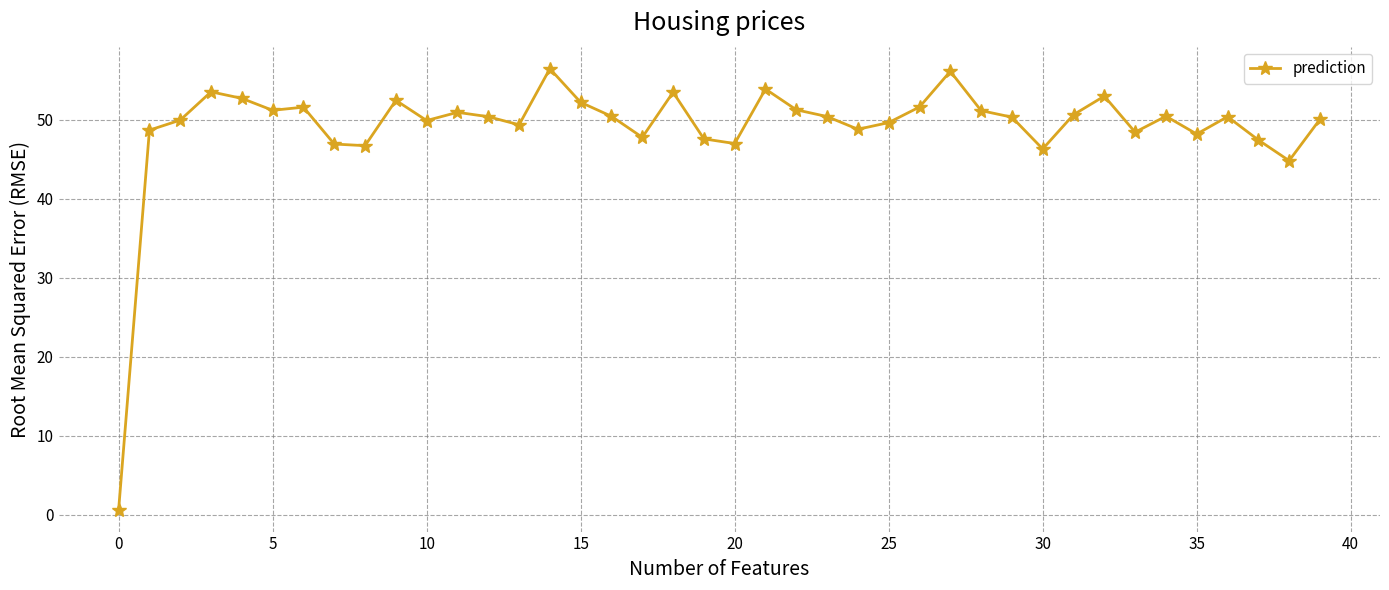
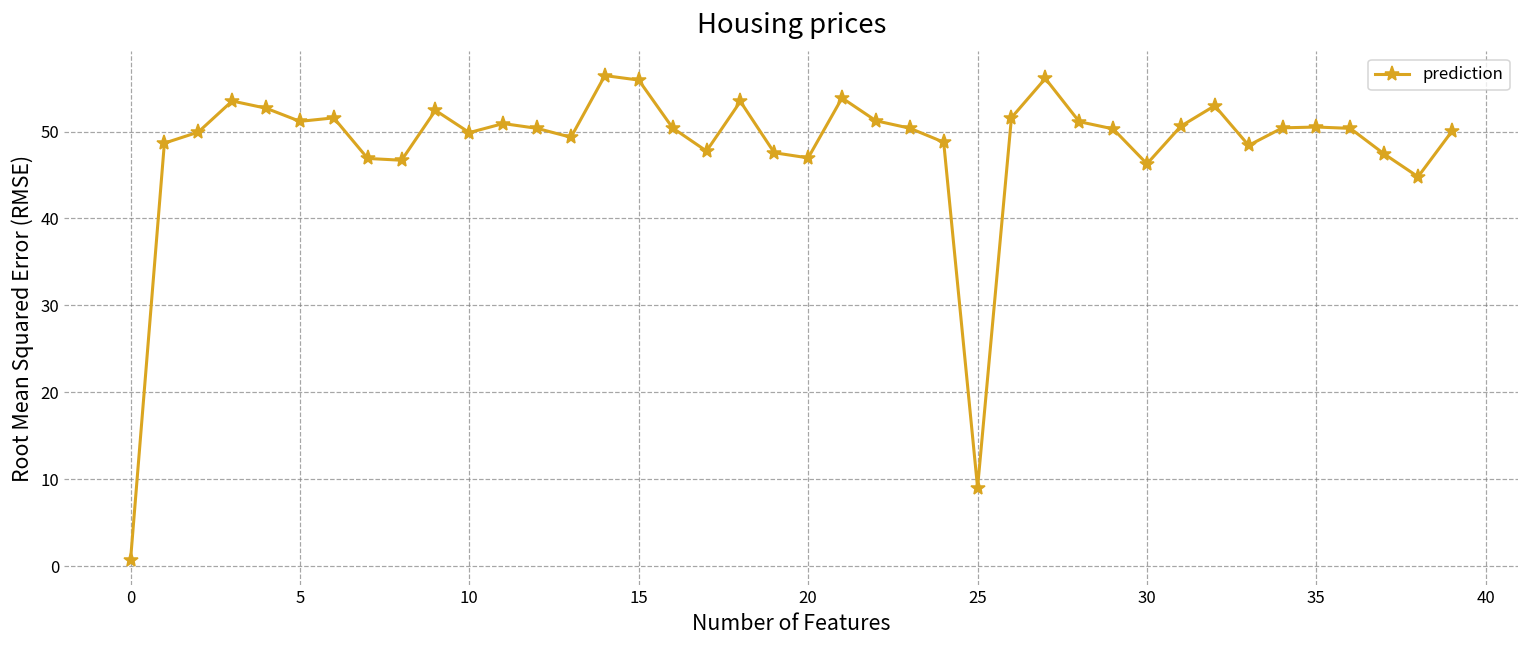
15: 52 -> 56
25: 50 -> 9
35: 48 -> 51
